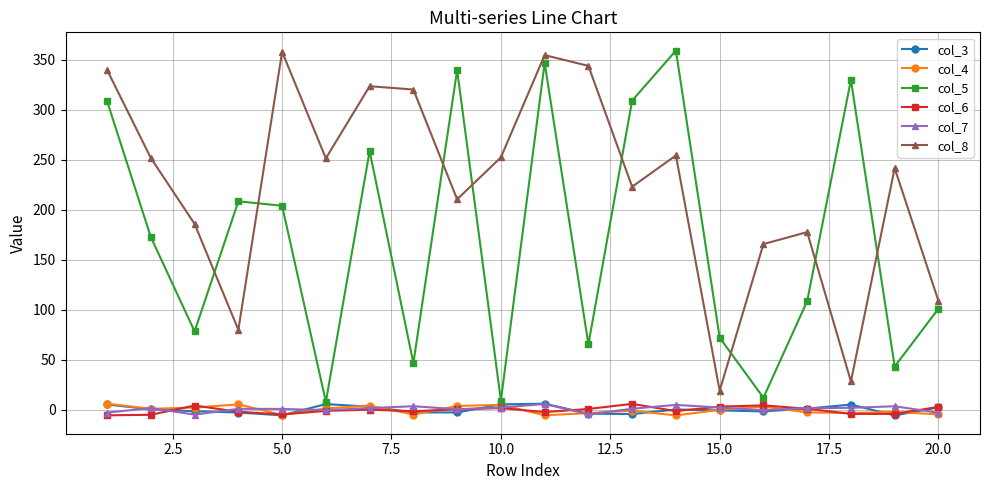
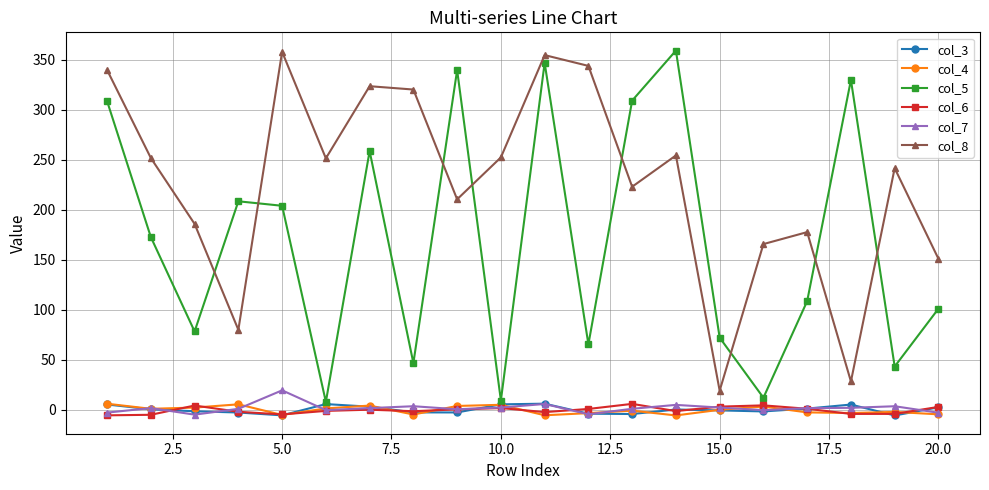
col_7, 5.0: 0 -> 20
col_8, 20.0: 110 -> 150
